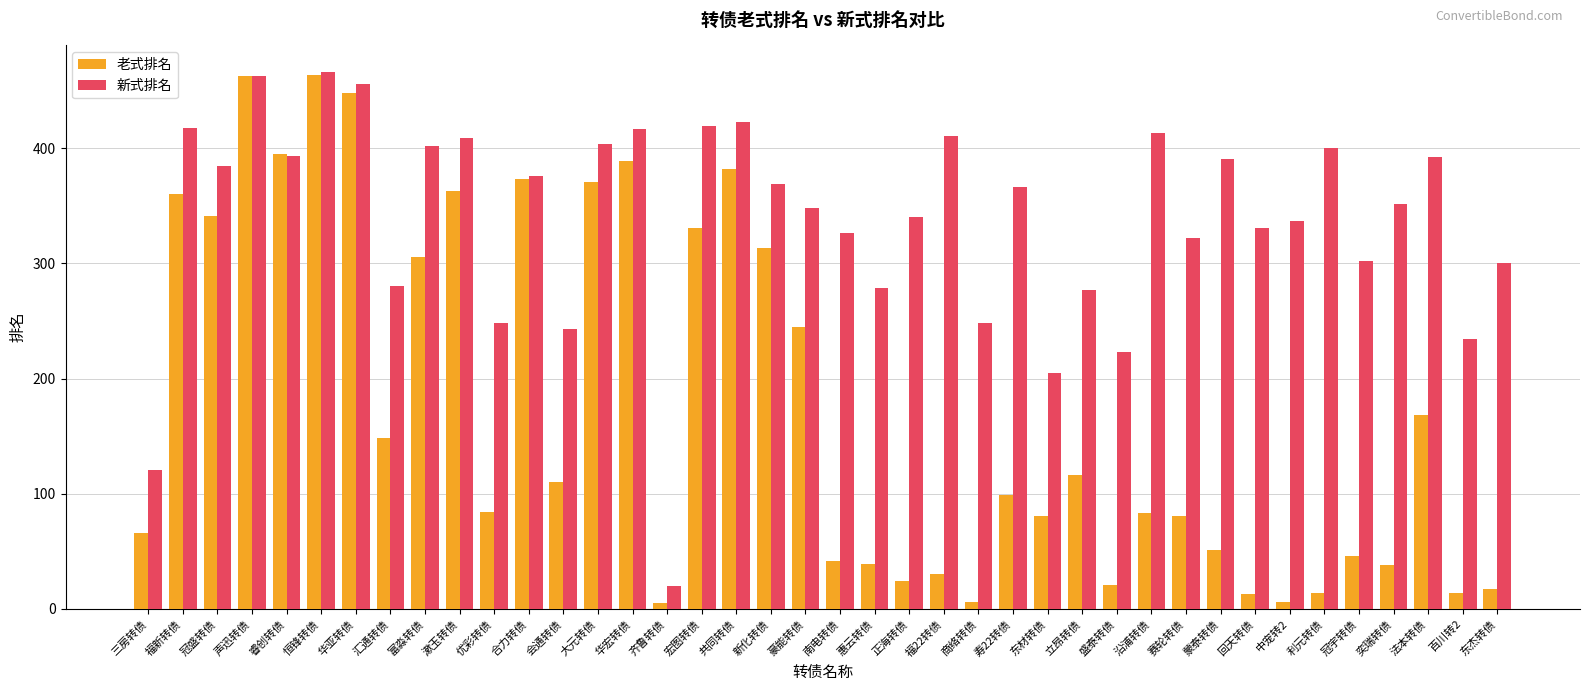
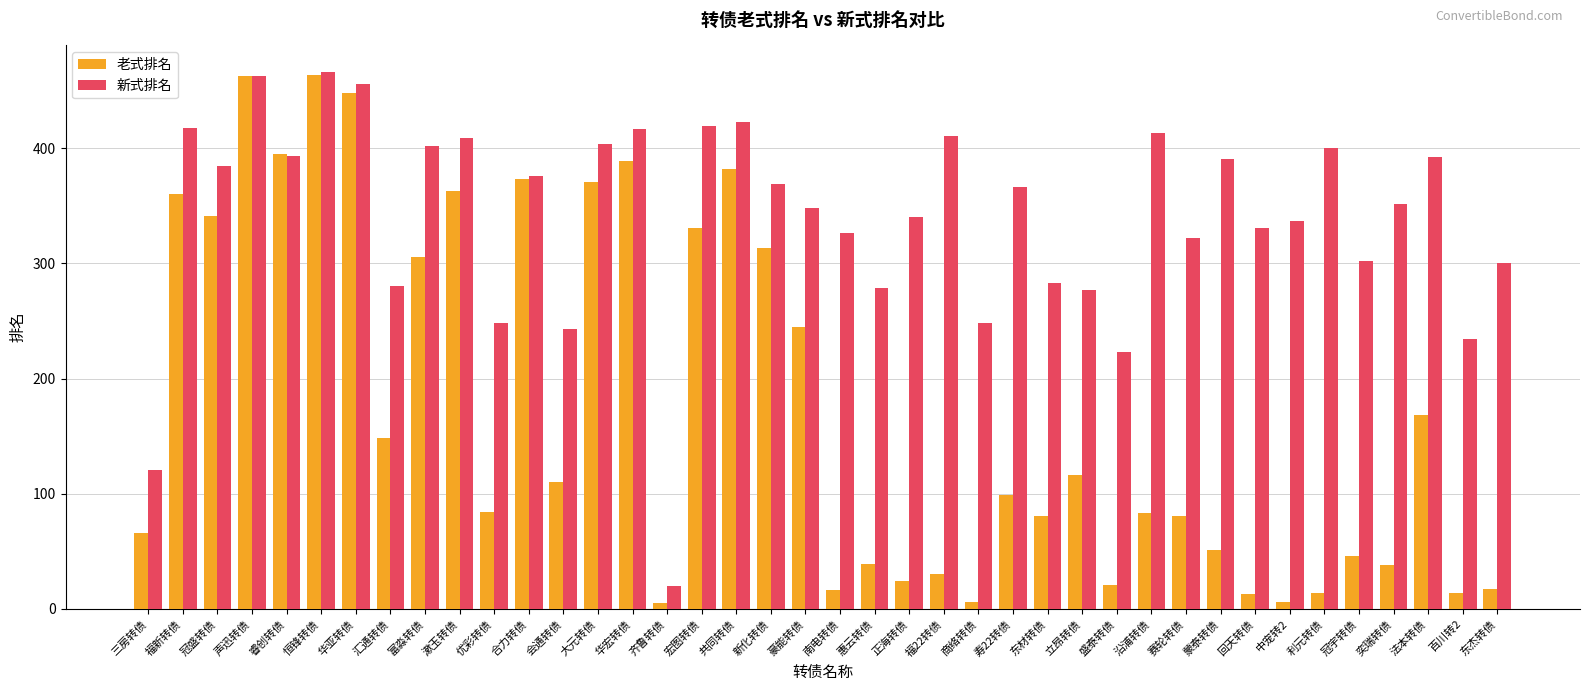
老式排名, 南电转债: 42 -> 16
新式排名, 东材转债: 205 -> 283
